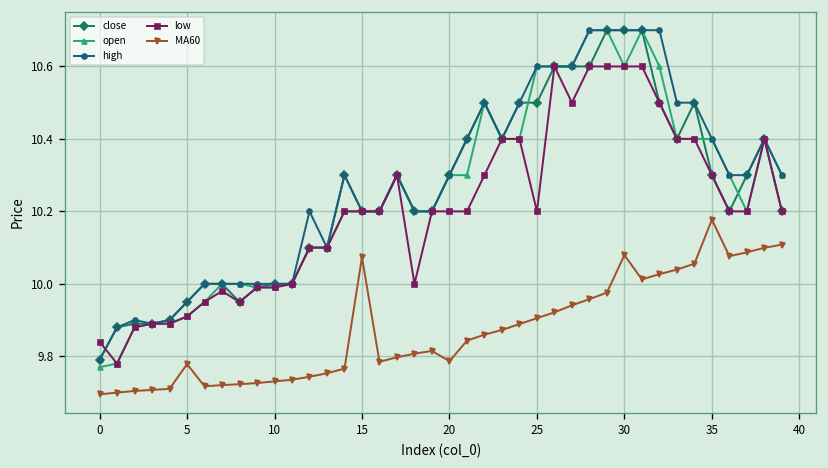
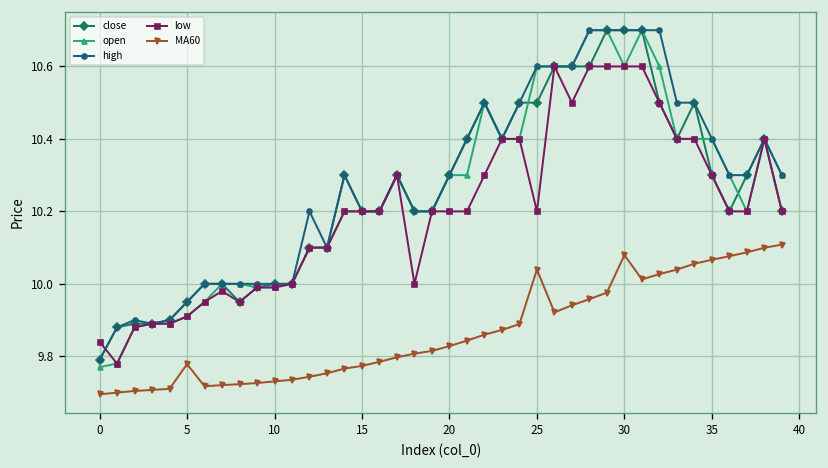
MA60, 15: 10.07 -> 9.77
MA60, 20: 9.79 -> 9.83
MA60, 25: 9.91 -> 10.04
MA60, 35: 10.18 -> 10.07
